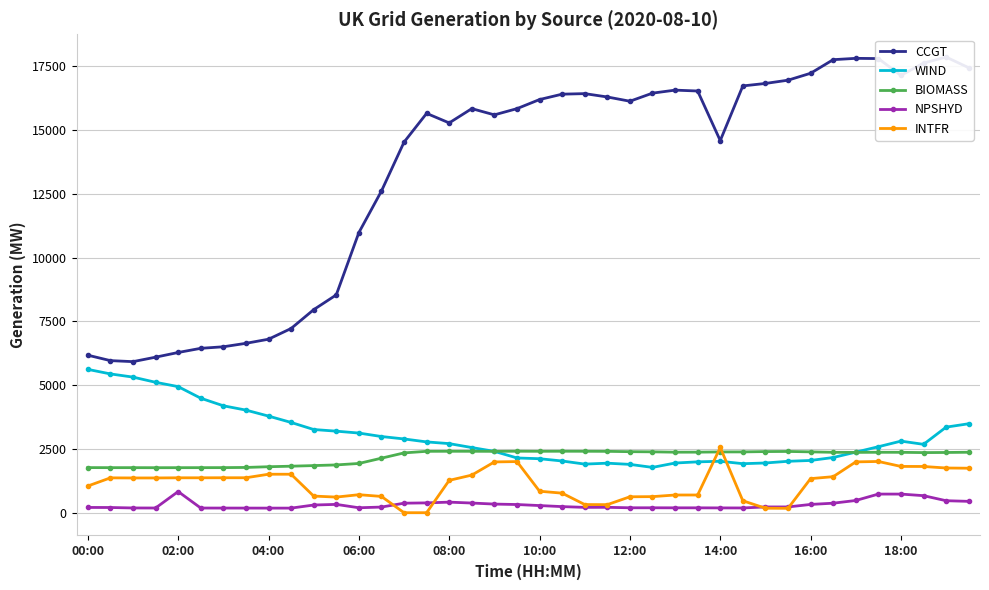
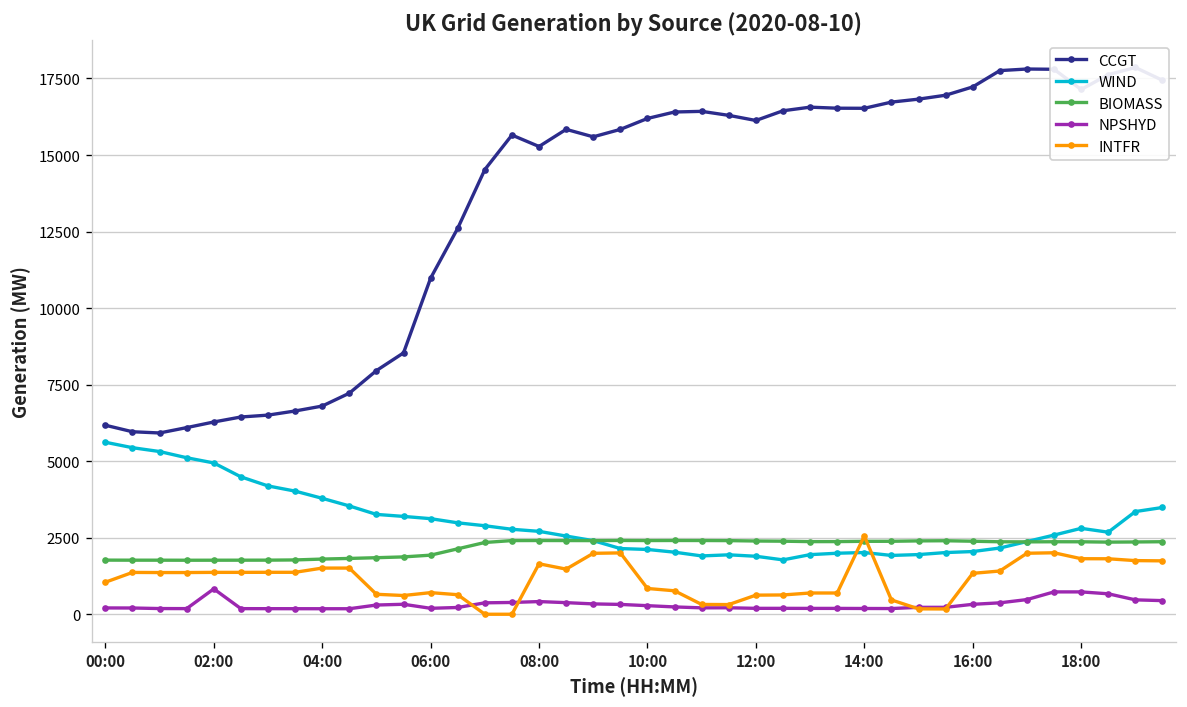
INTFR, 08:00: 1300 -> 1600
CCGT, 14:00: 14600 -> 16500
